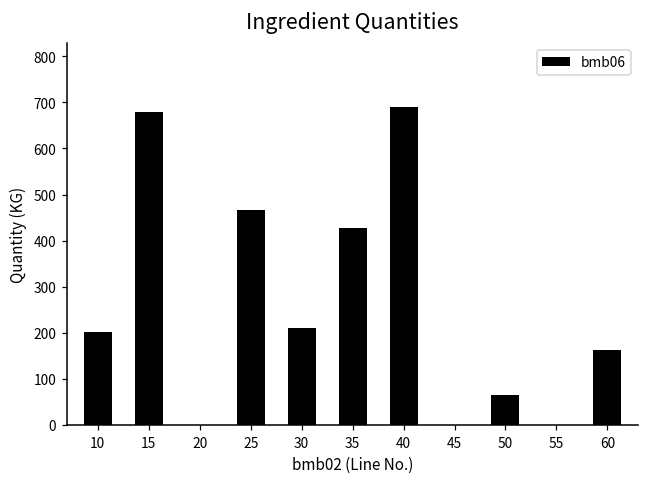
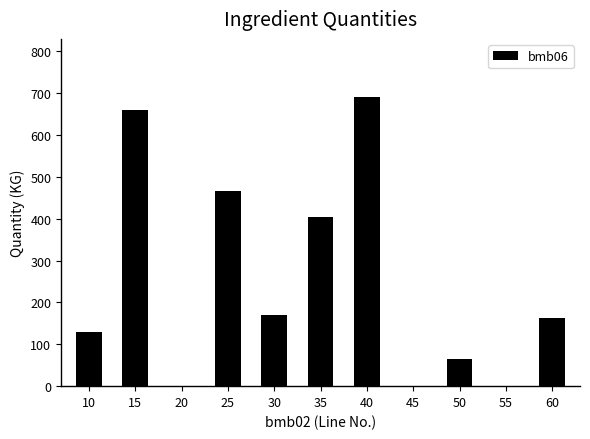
10: 200 -> 130
15: 680 -> 660
30: 210 -> 170
35: 430 -> 400
